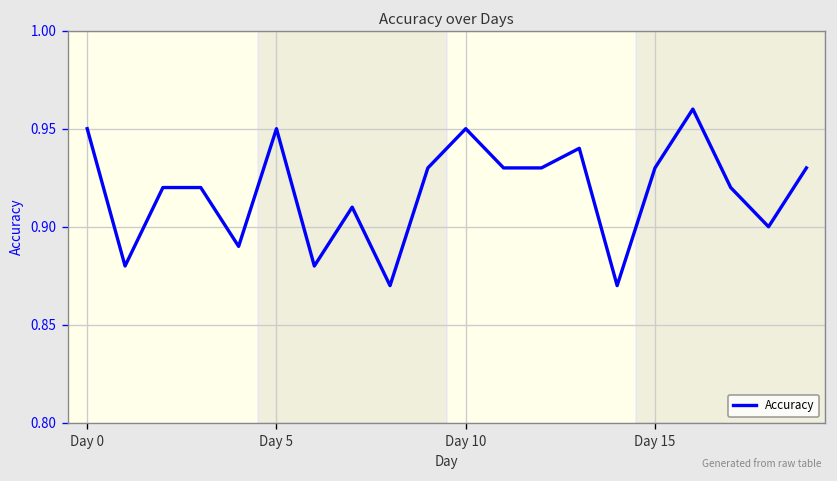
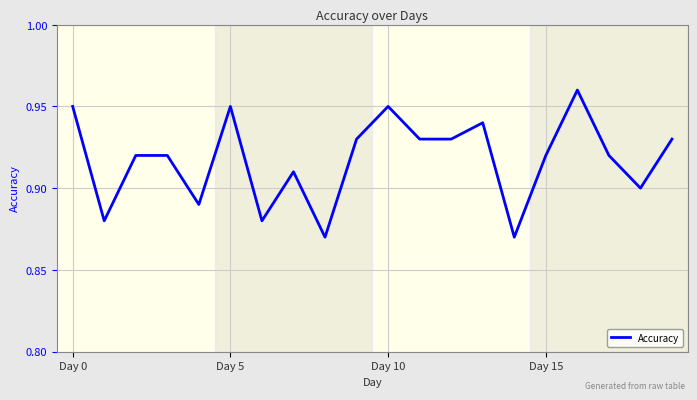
Day 15: 0.93 -> 0.92
